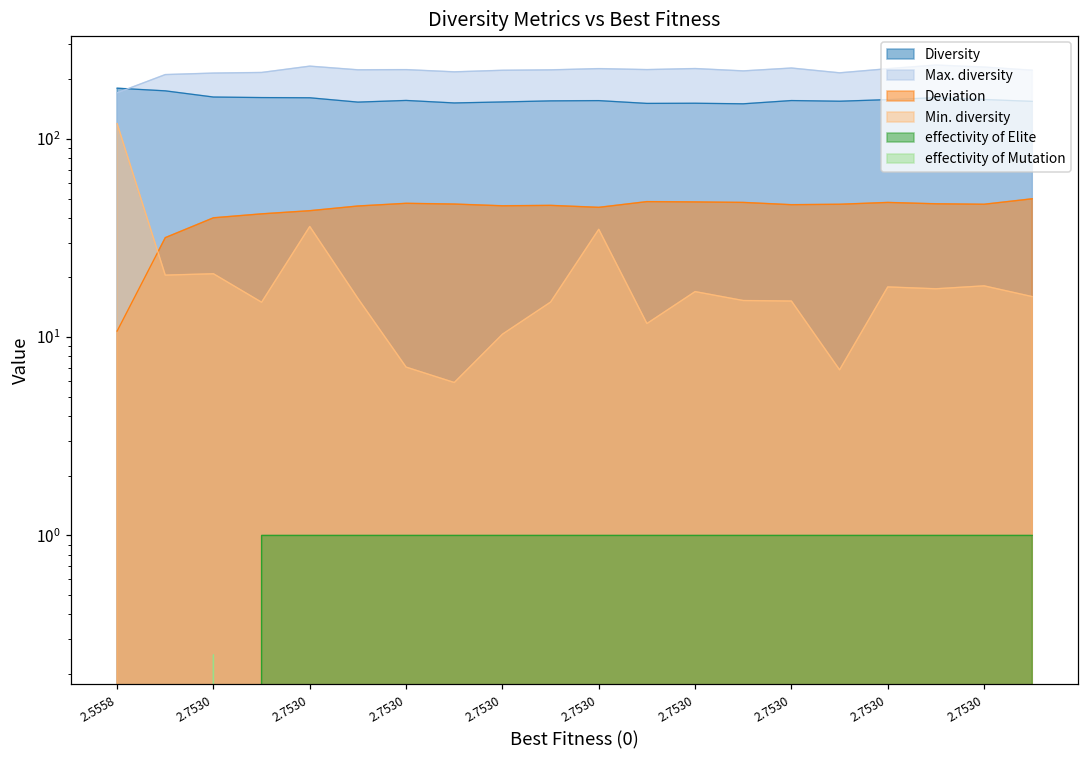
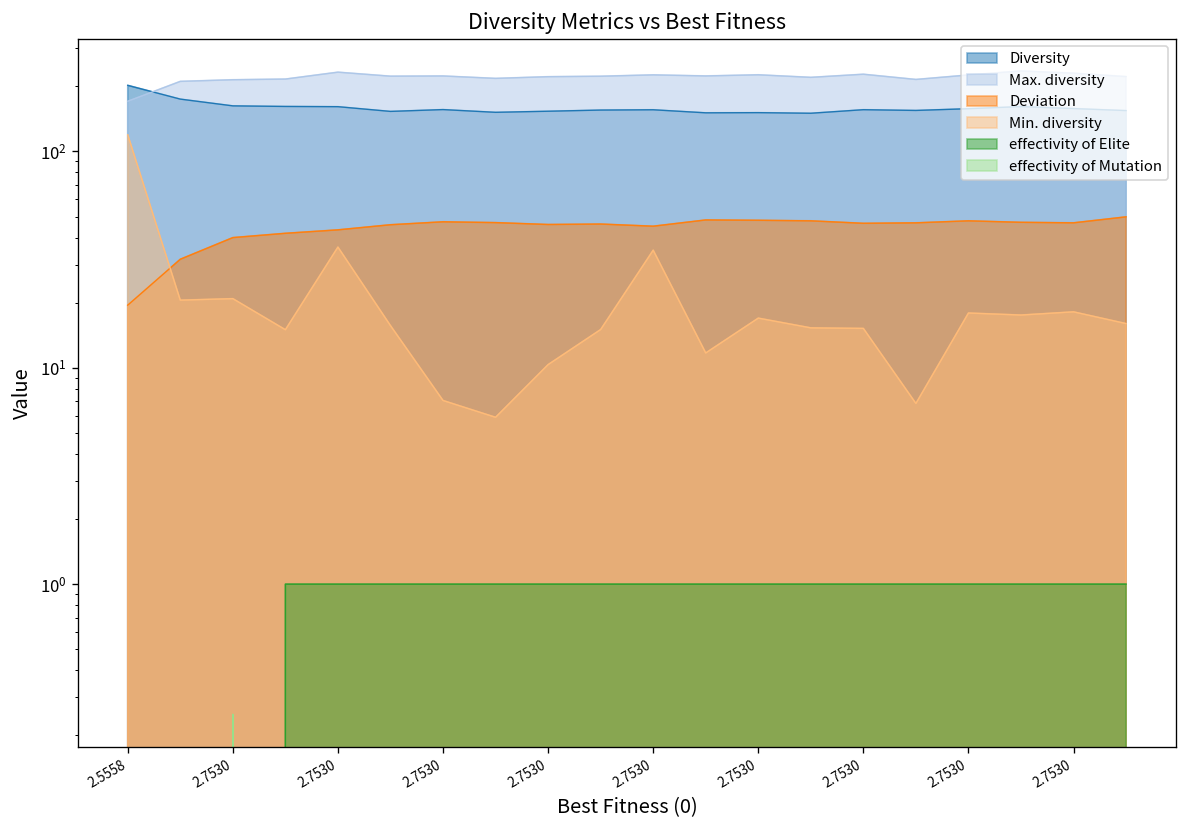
Diversity, 2.5558: 180 -> 200
Deviation, 2.5558: 11 -> 19
